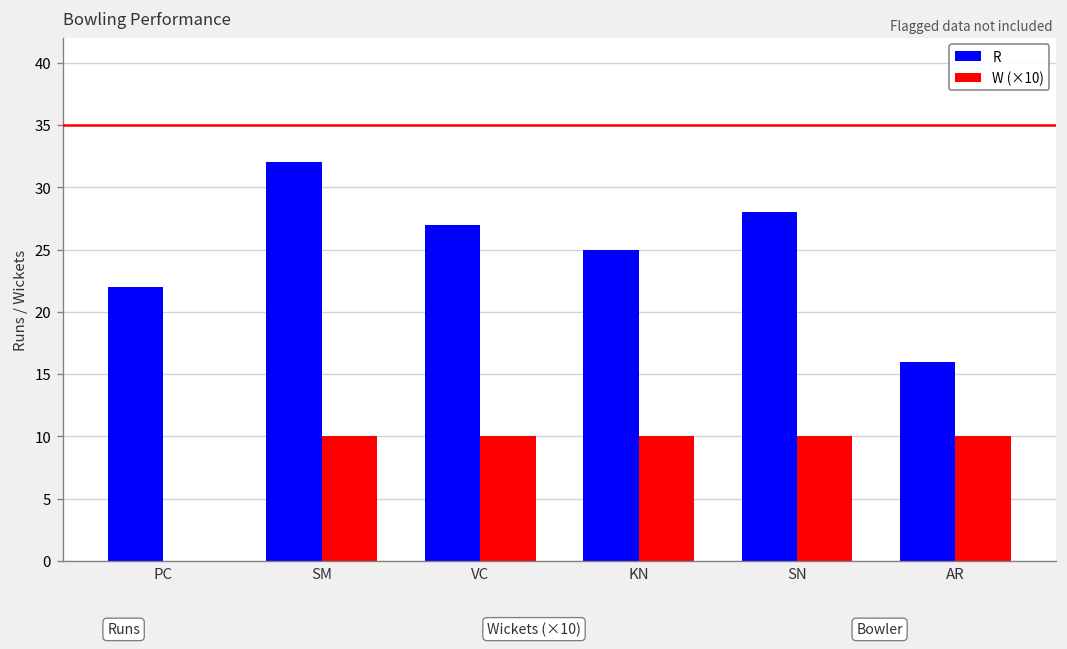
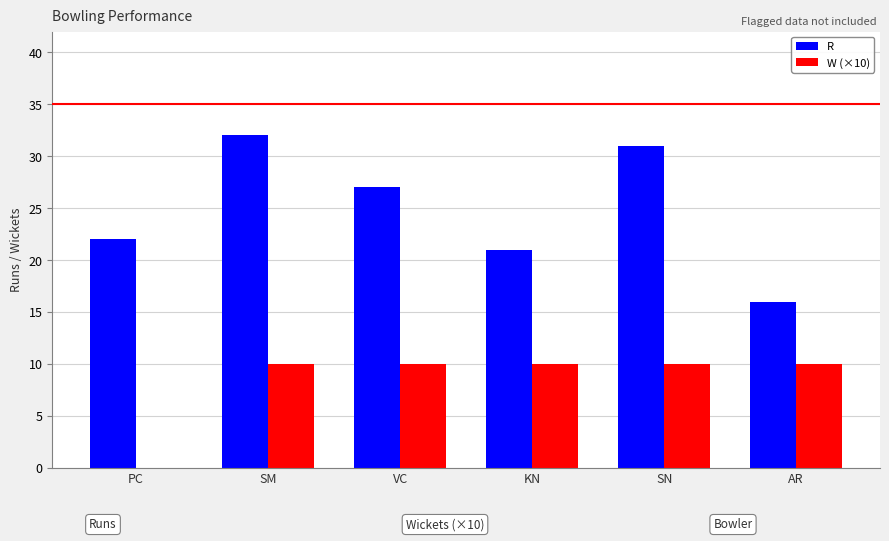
R, KN: 25 -> 21
R, SN: 28 -> 31
